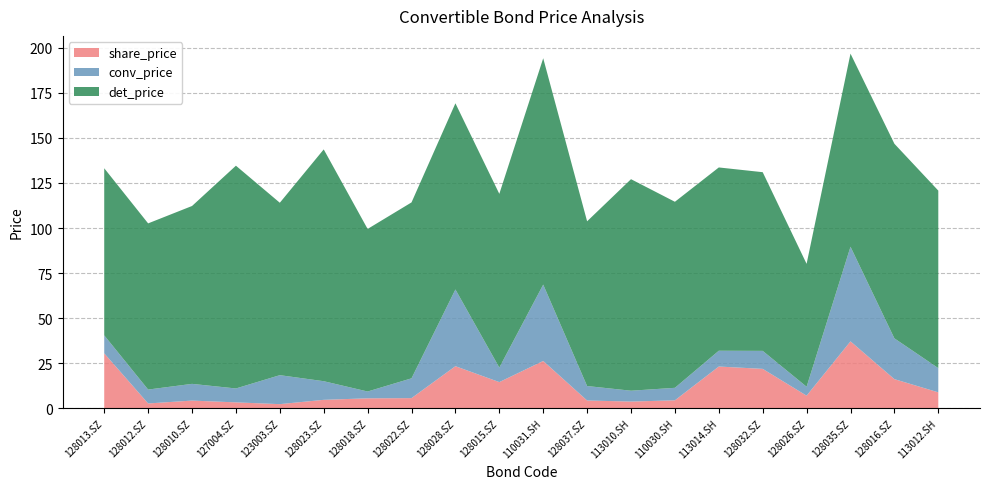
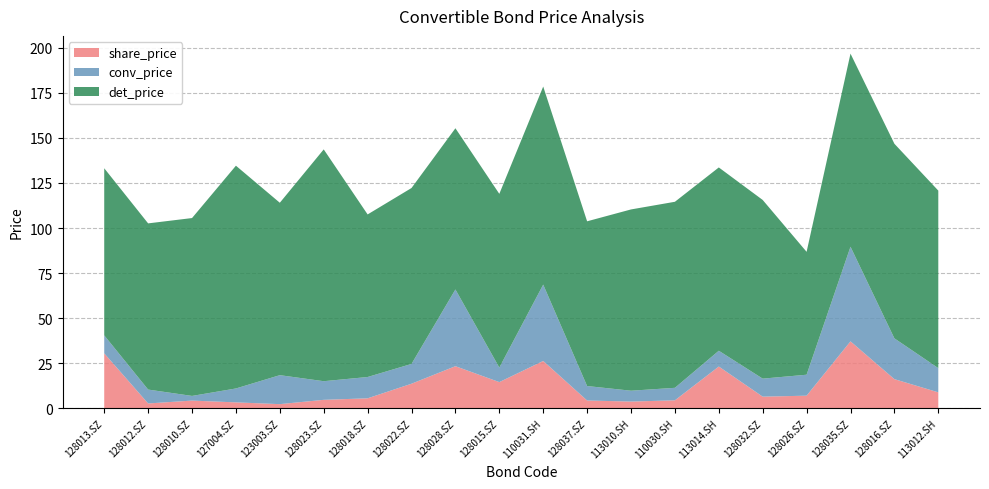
conv_price, 128010.SZ: 9 -> 3
conv_price, 128018.SZ: 4 -> 12
share_price, 128022.SZ: 6 -> 14
det_price, 128028.SZ: 103 -> 89
det_price, 110031.SH: 126 -> 110
det_price, 113010.SH: 117 -> 101
share_price, 128032.SZ: 22 -> 6
conv_price, 128026.SZ: 5 -> 12
